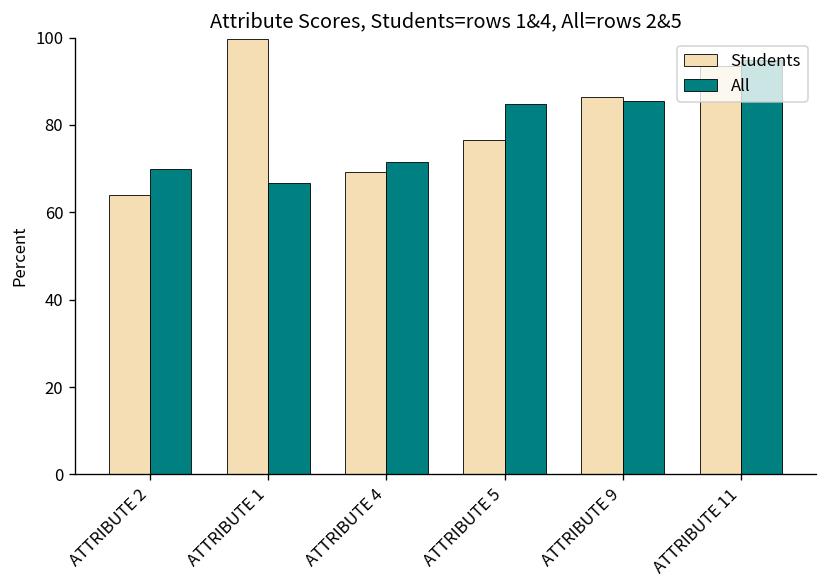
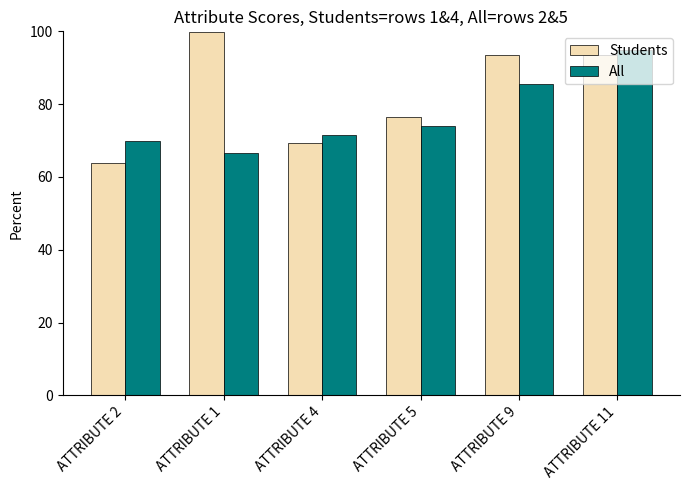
All, ATTRIBUTE 5: 85 -> 74
Students, ATTRIBUTE 9: 86 -> 93
